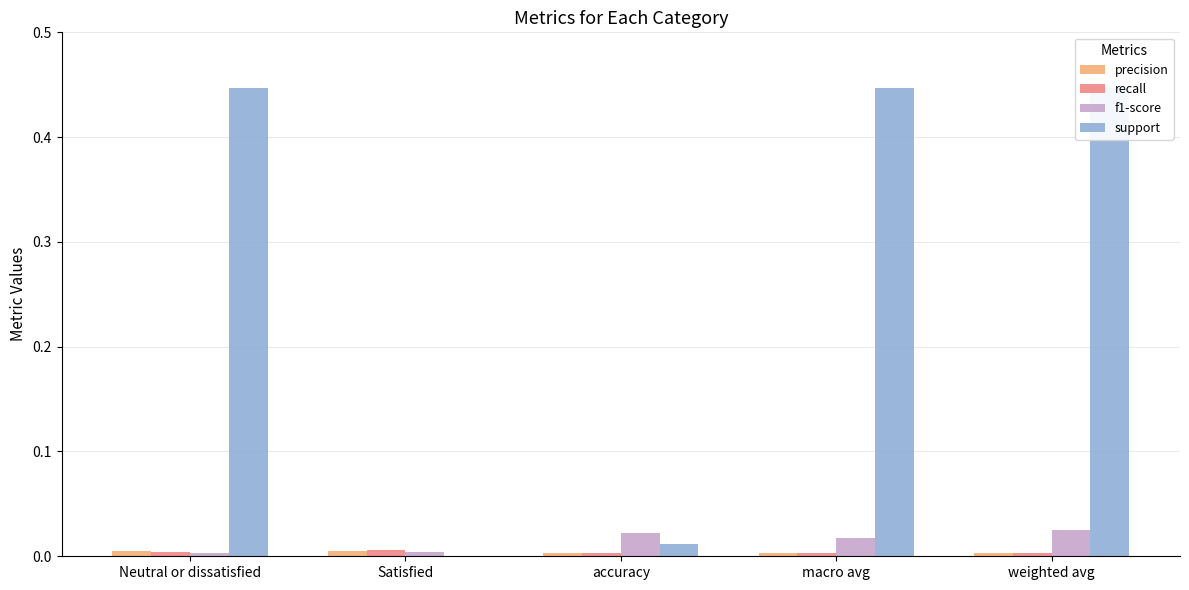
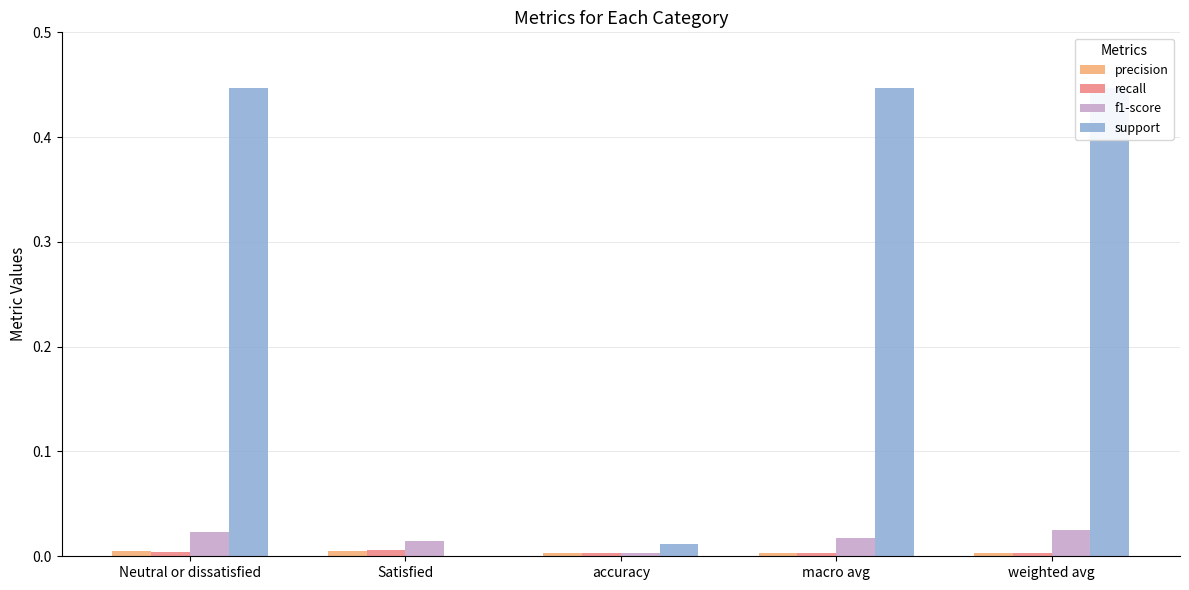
f1-score, Neutral or dissatisfied: 0.003 -> 0.023
f1-score, Satisfied: 0.004 -> 0.015
f1-score, accuracy: 0.022 -> 0.003
